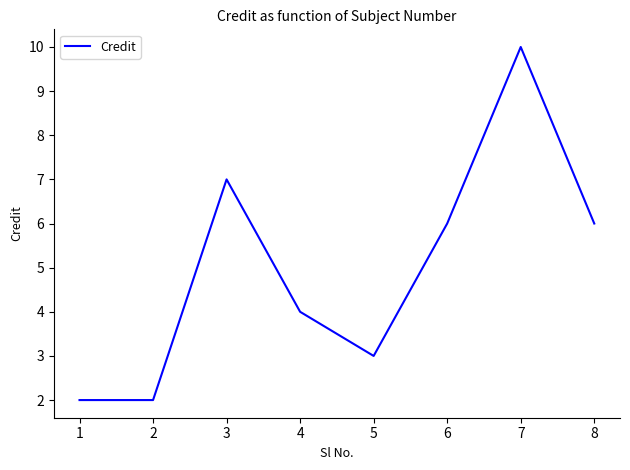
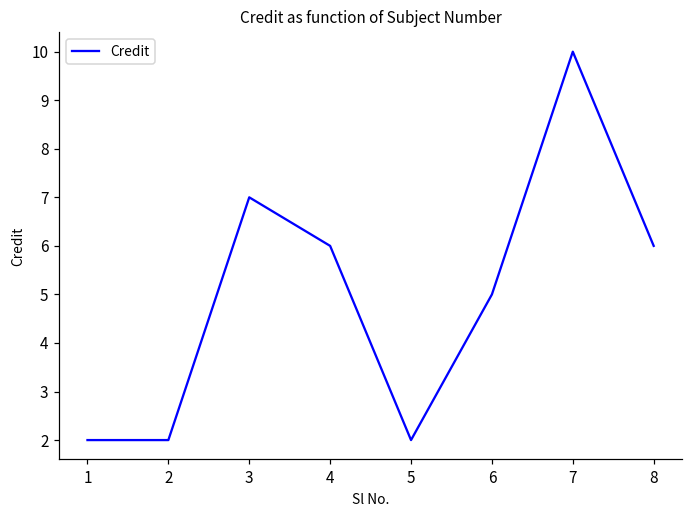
4: 4 -> 6
5: 3 -> 2
6: 6 -> 5
